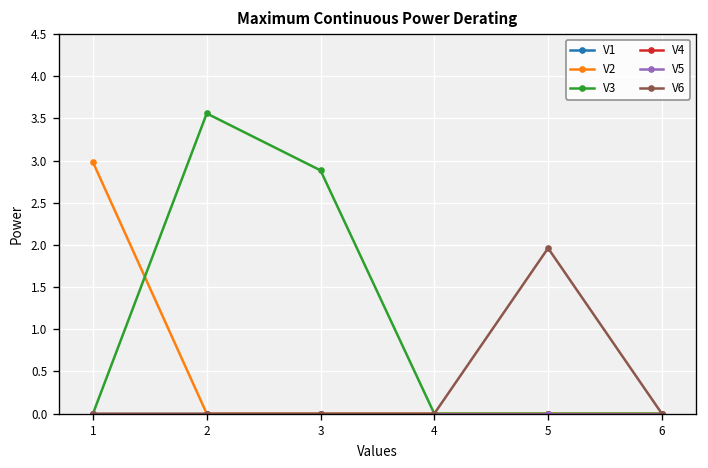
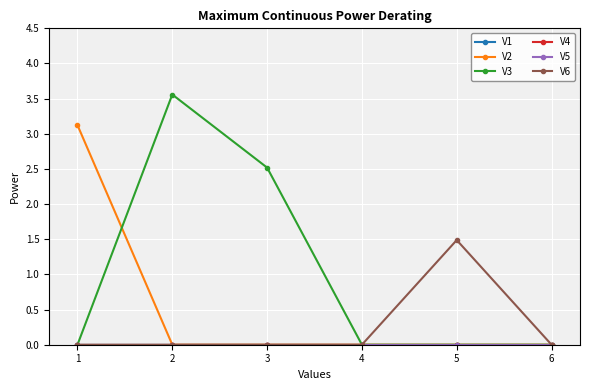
V2, 1: 3.0 -> 3.1
V3, 3: 2.9 -> 2.5
V6, 5: 2.0 -> 1.5
